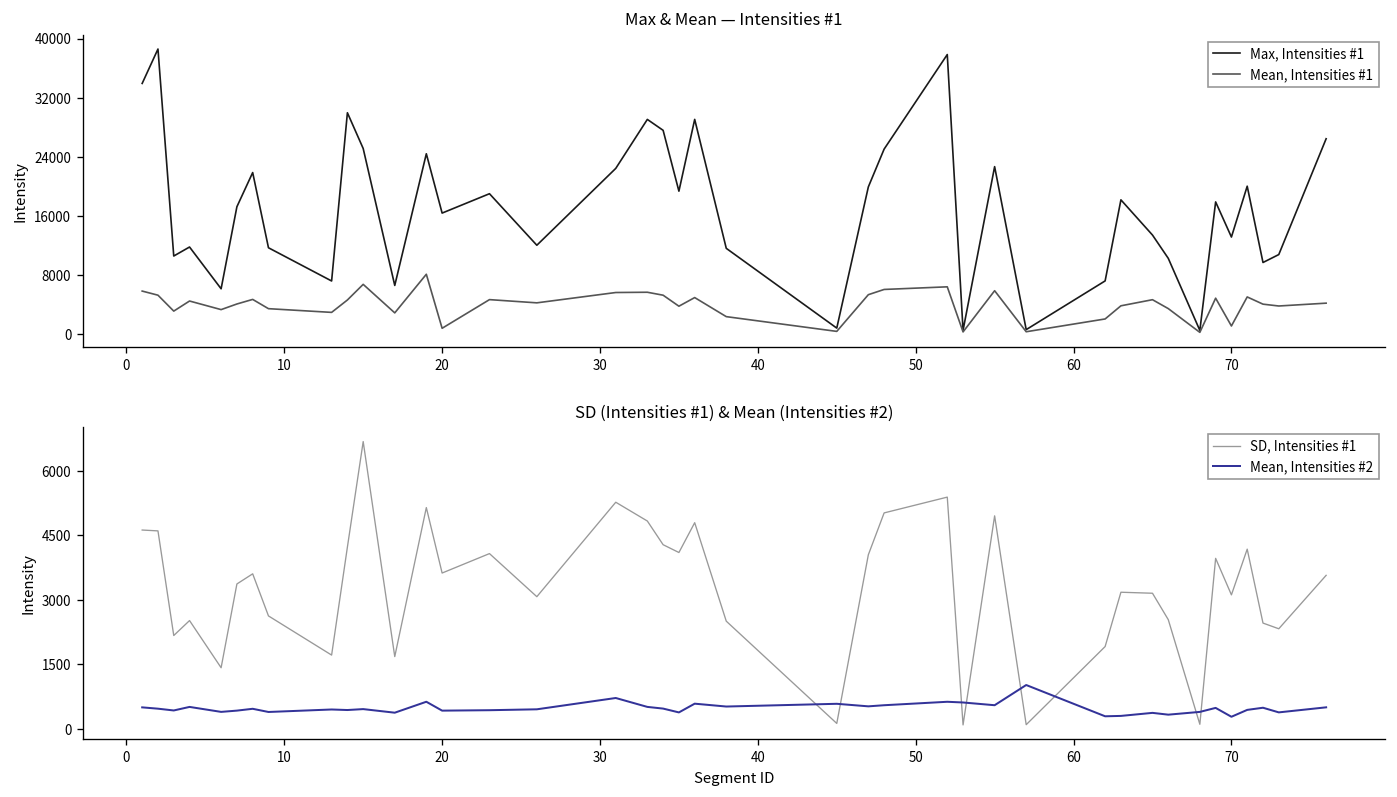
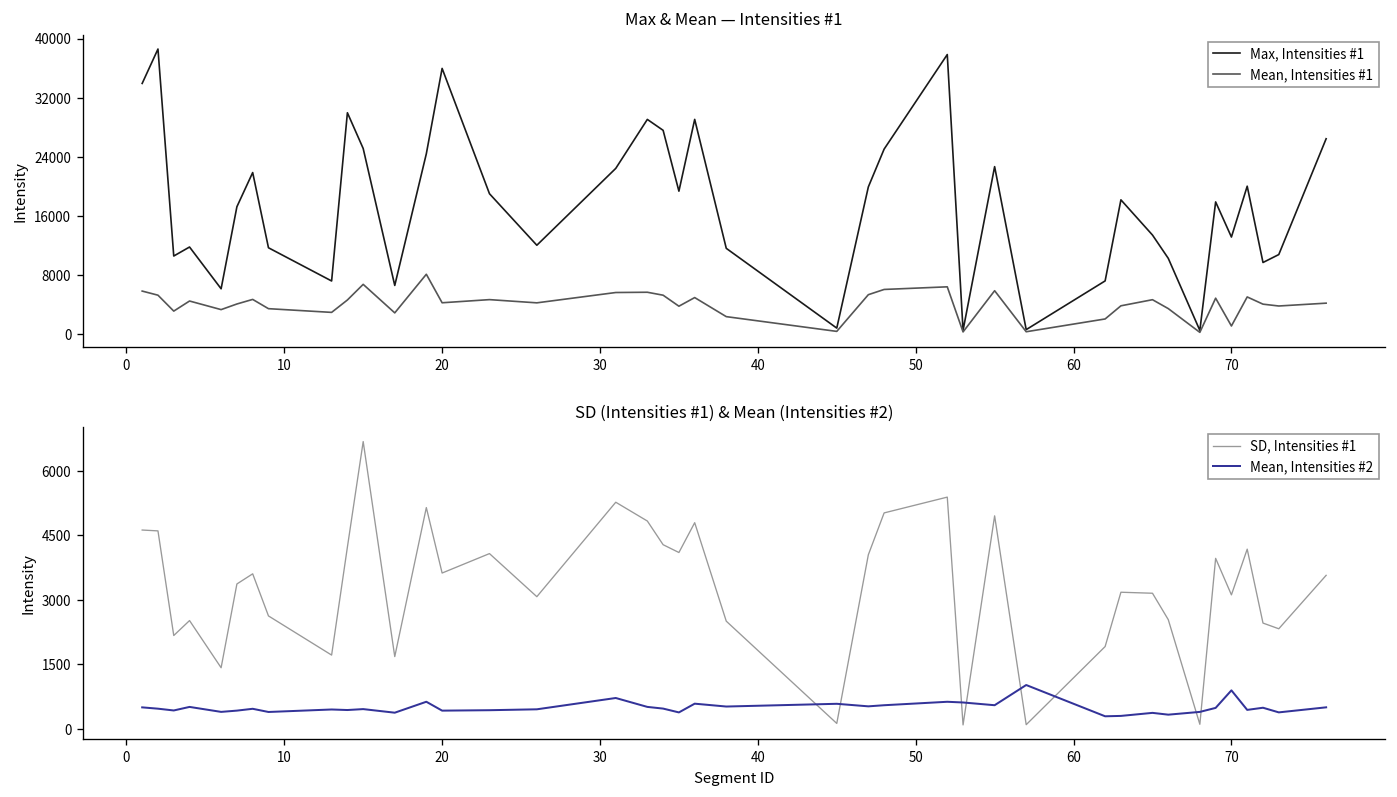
Max & Mean — Intensities #1, Max, Intensities #1, 20: 16000 -> 36000
Max & Mean — Intensities #1, Mean, Intensities #1, 20: 1000 -> 4000
SD (Intensities #1) & Mean (Intensities #2), Mean, Intensities #2, 70: 300 -> 900
